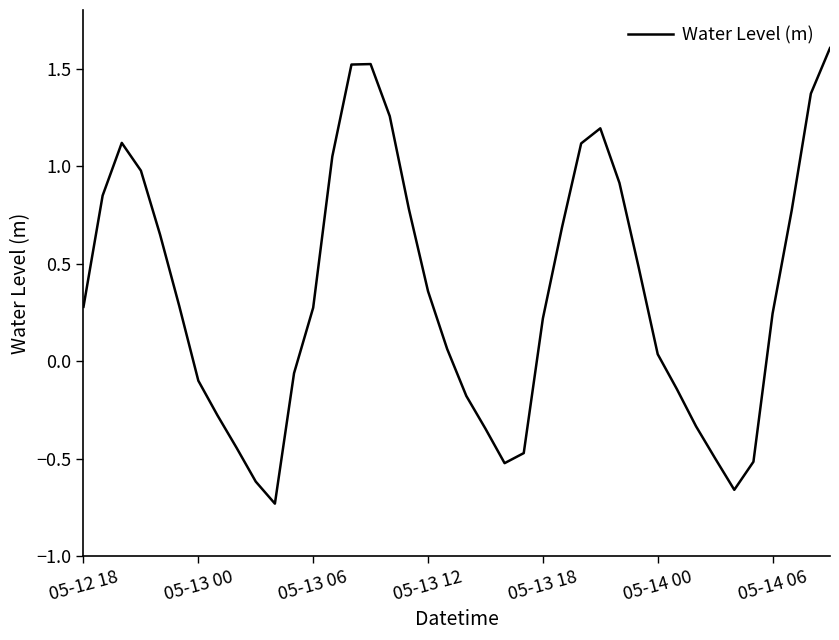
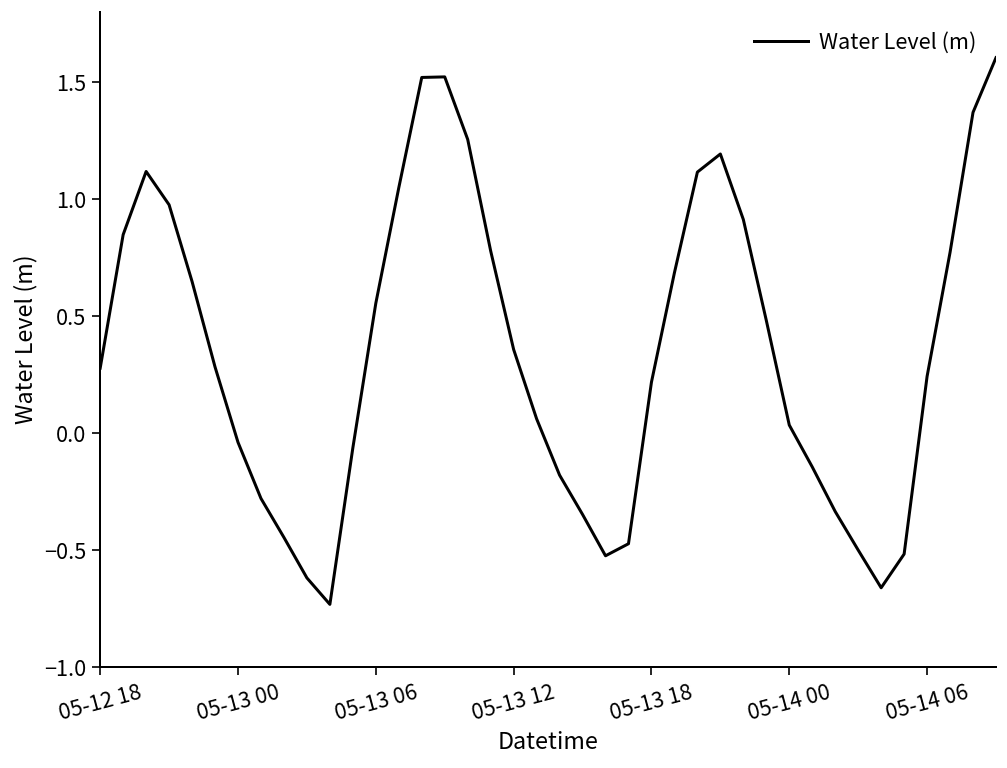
05-13 00: -0.10 -> -0.04
05-13 06: 0.27 -> 0.56
